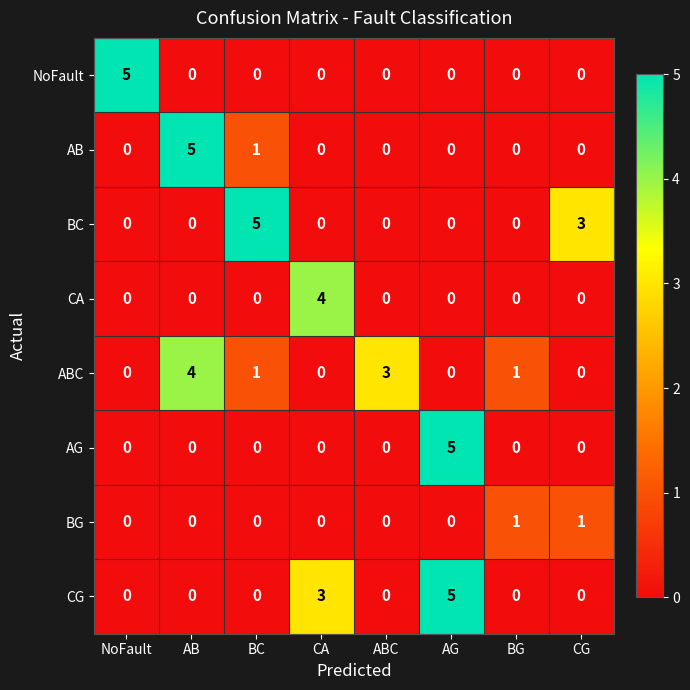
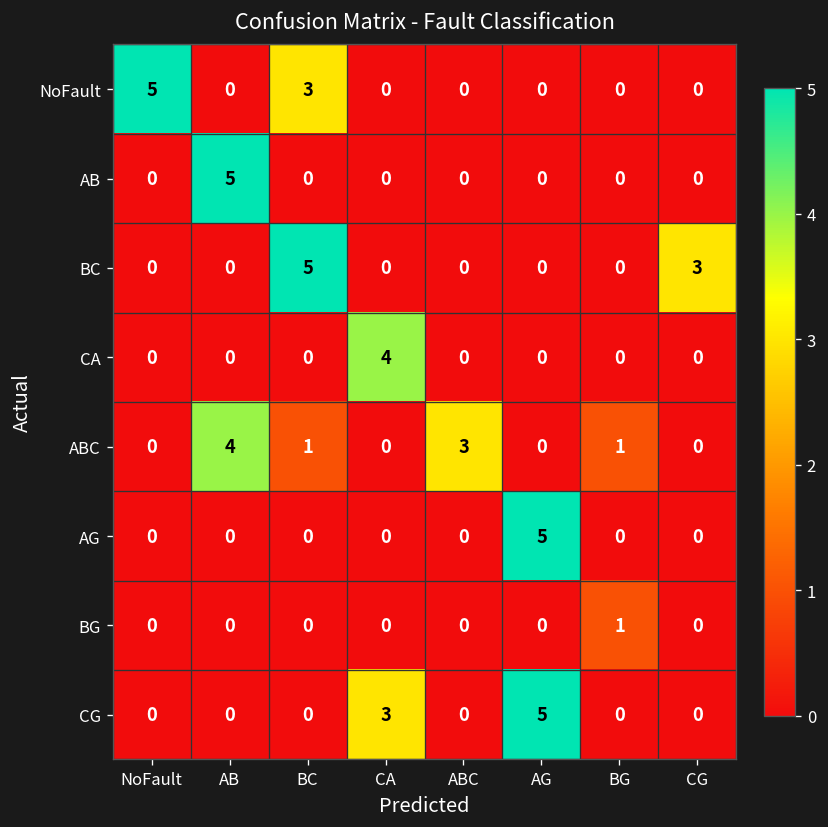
NoFault, BC: 0 -> 3
AB, BC: 1 -> 0
BG, CG: 1 -> 0
